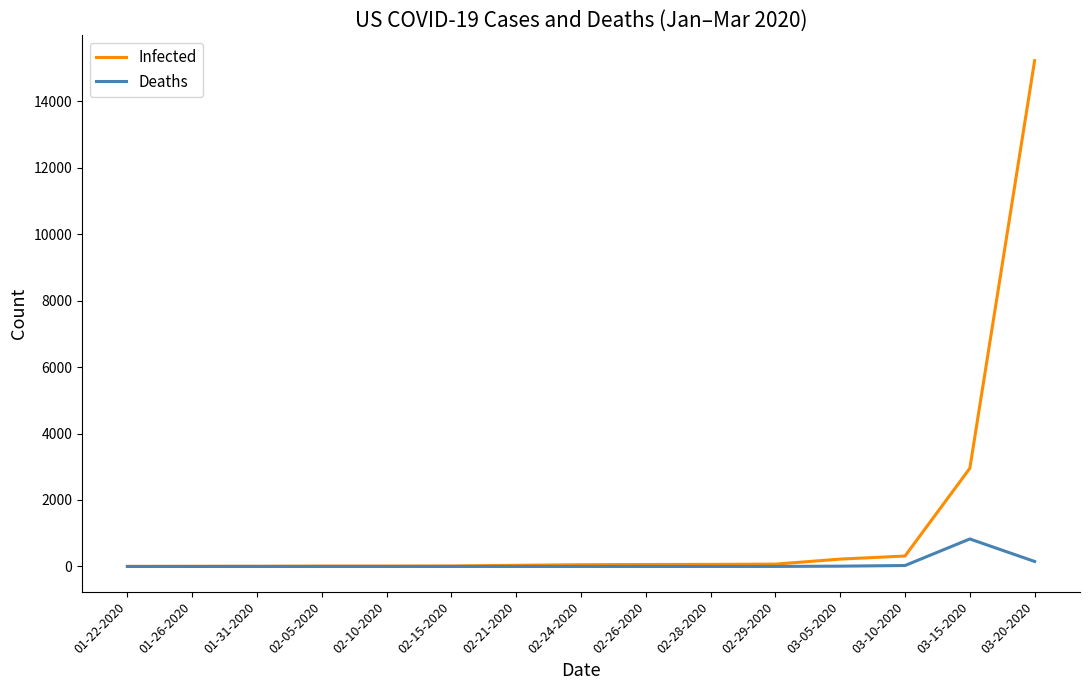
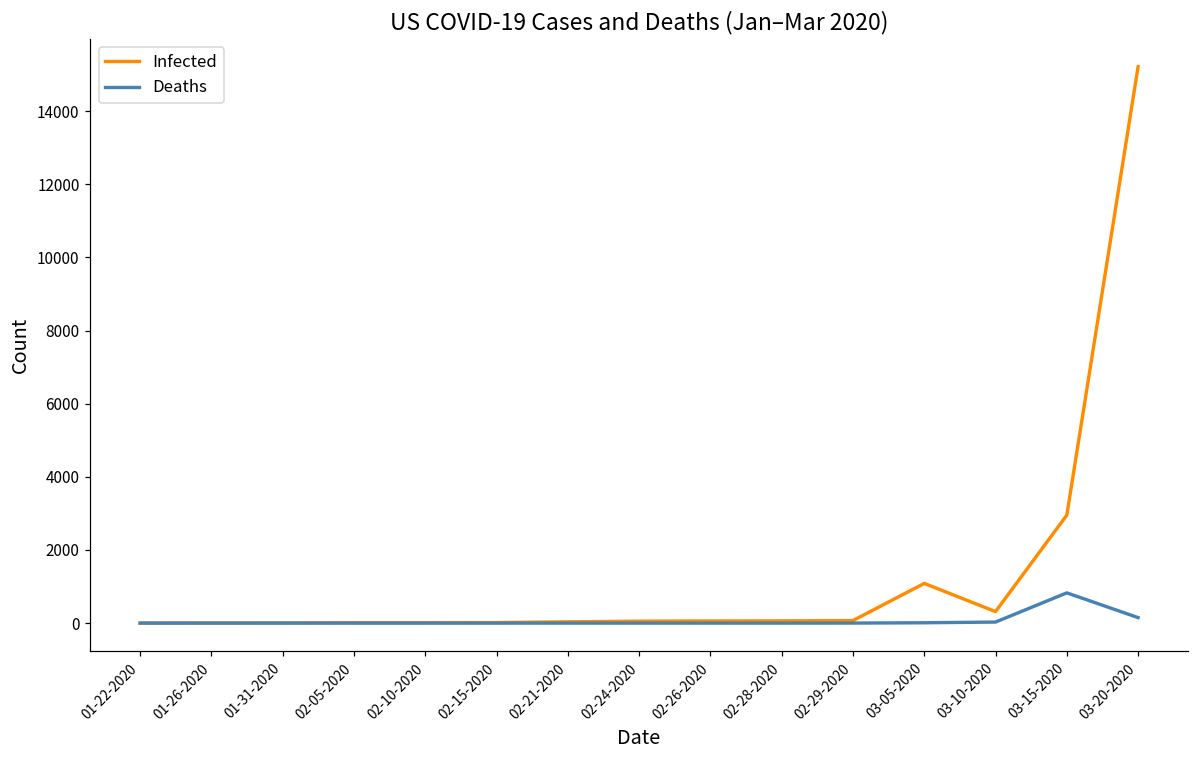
Infected, 03-05-2020: 200 -> 1100
